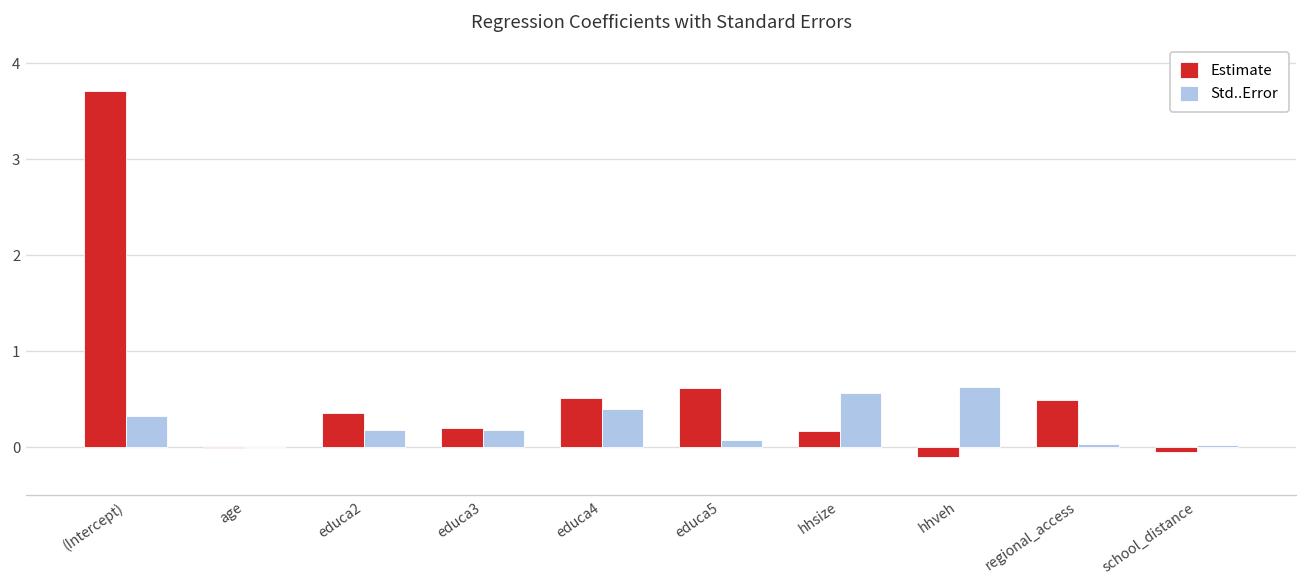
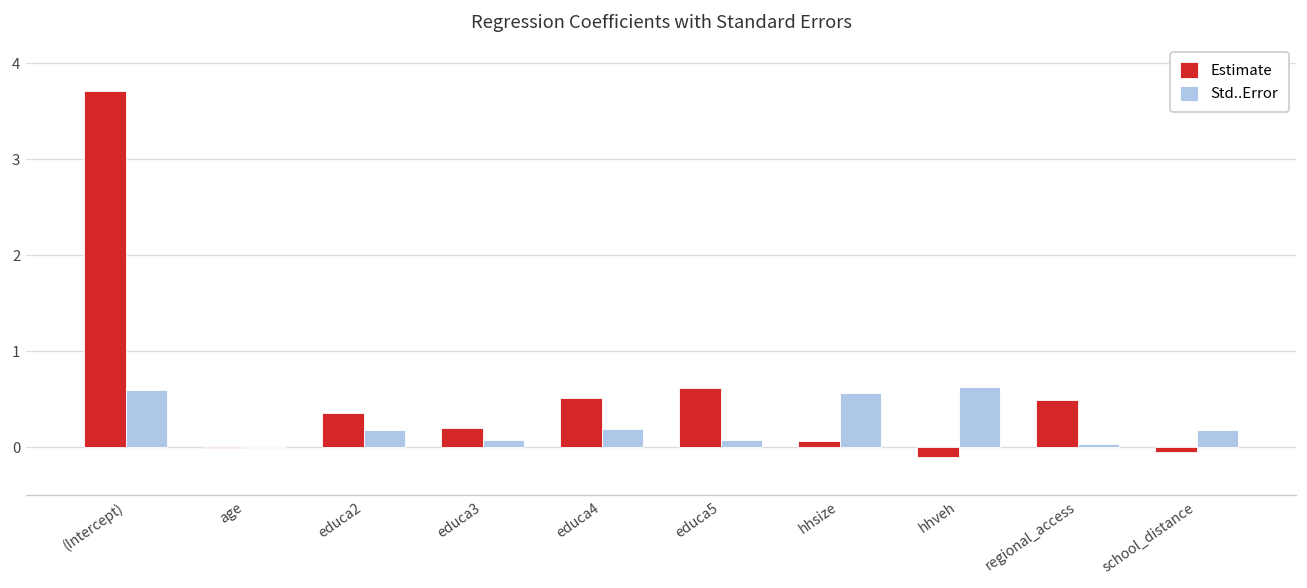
Std..Error, (Intercept): 0.3 -> 0.6
Std..Error, educa3: 0.2 -> 0.1
Std..Error, educa4: 0.4 -> 0.2
Estimate, hhsize: 0.2 -> 0.1
Std..Error, school_distance: 0.0 -> 0.2
